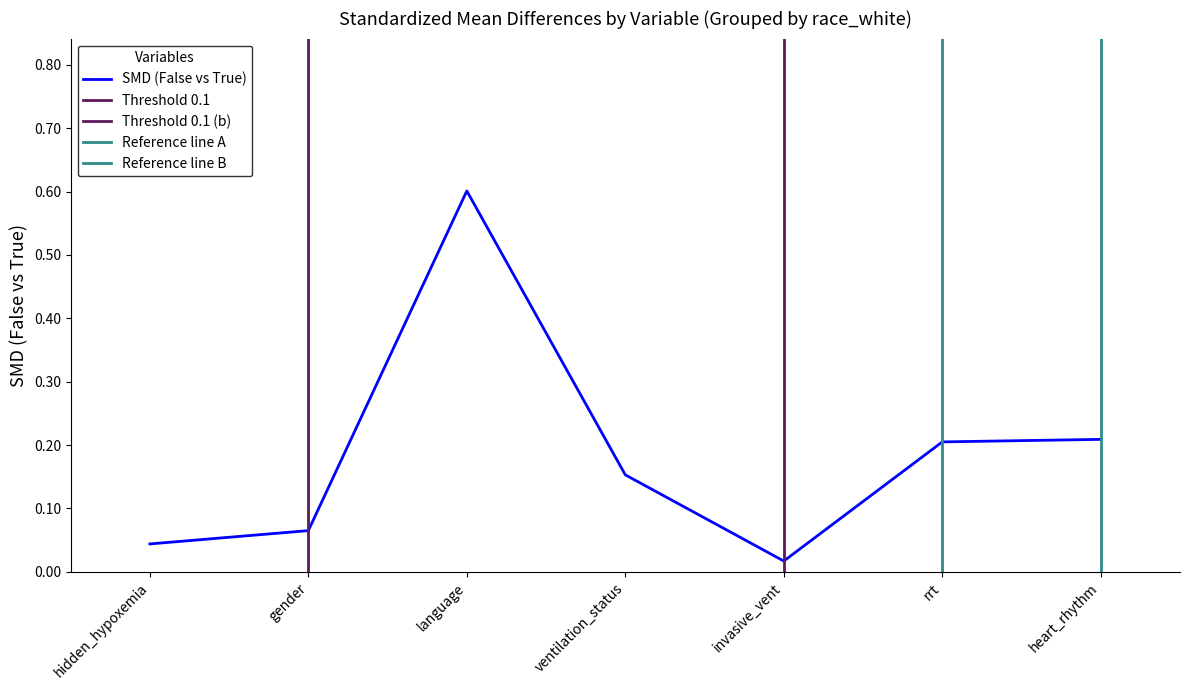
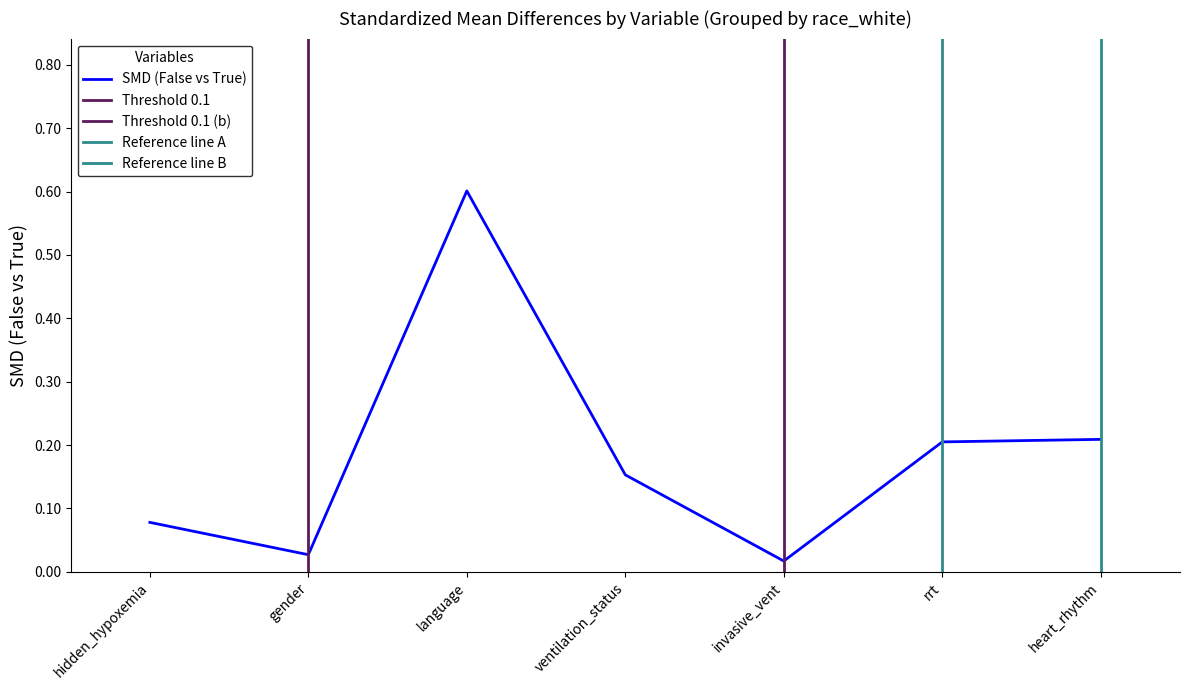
hidden_hypoxemia: 0.04 -> 0.08
gender: 0.07 -> 0.03
